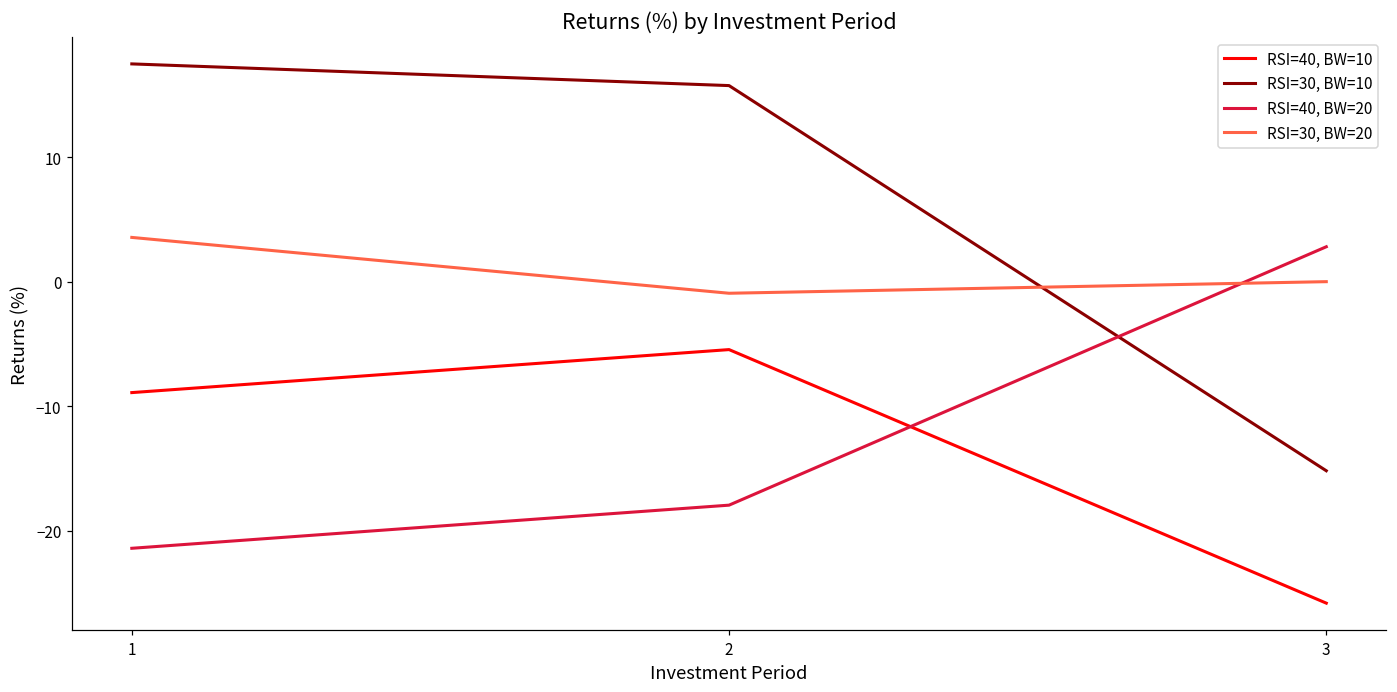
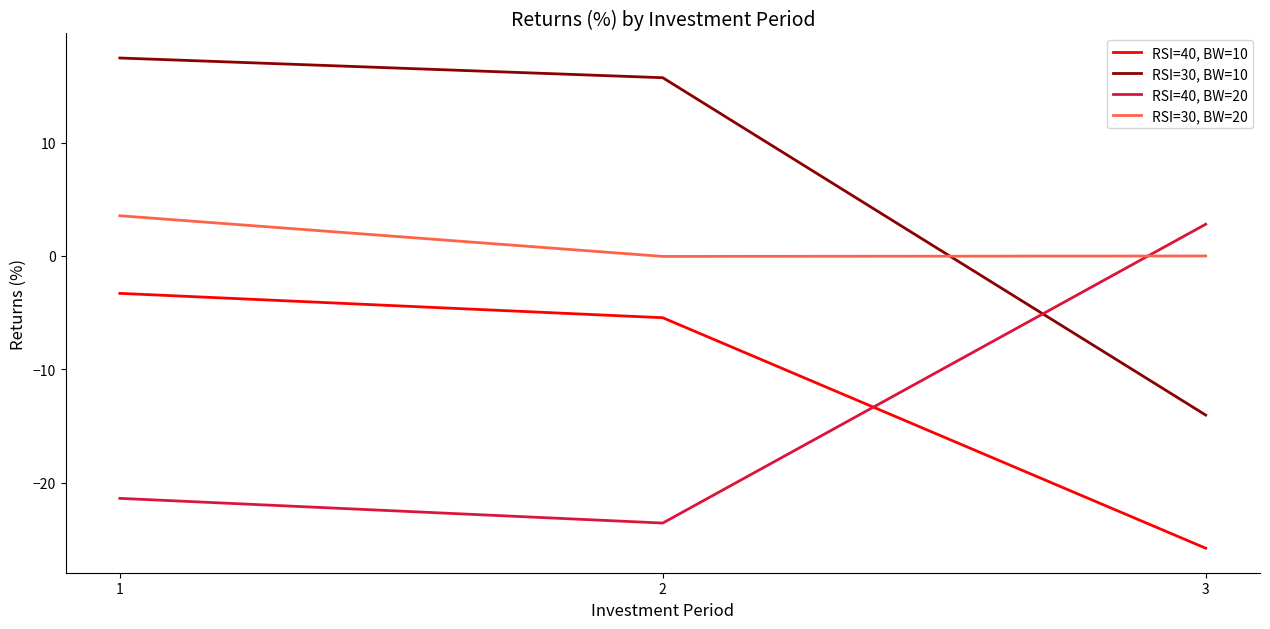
RSI=40, BW=10, 1: -8.9 -> -3.3
RSI=40, BW=20, 2: -17.9 -> -23.6
RSI=30, BW=20, 2: -0.9 -> 0.0
RSI=30, BW=10, 3: -15.2 -> -14.0
